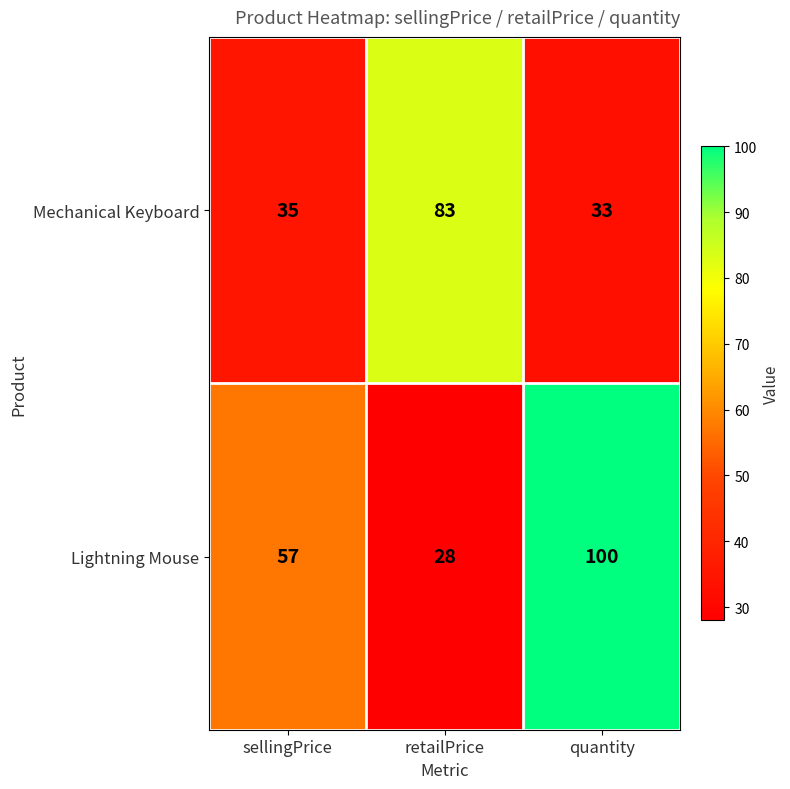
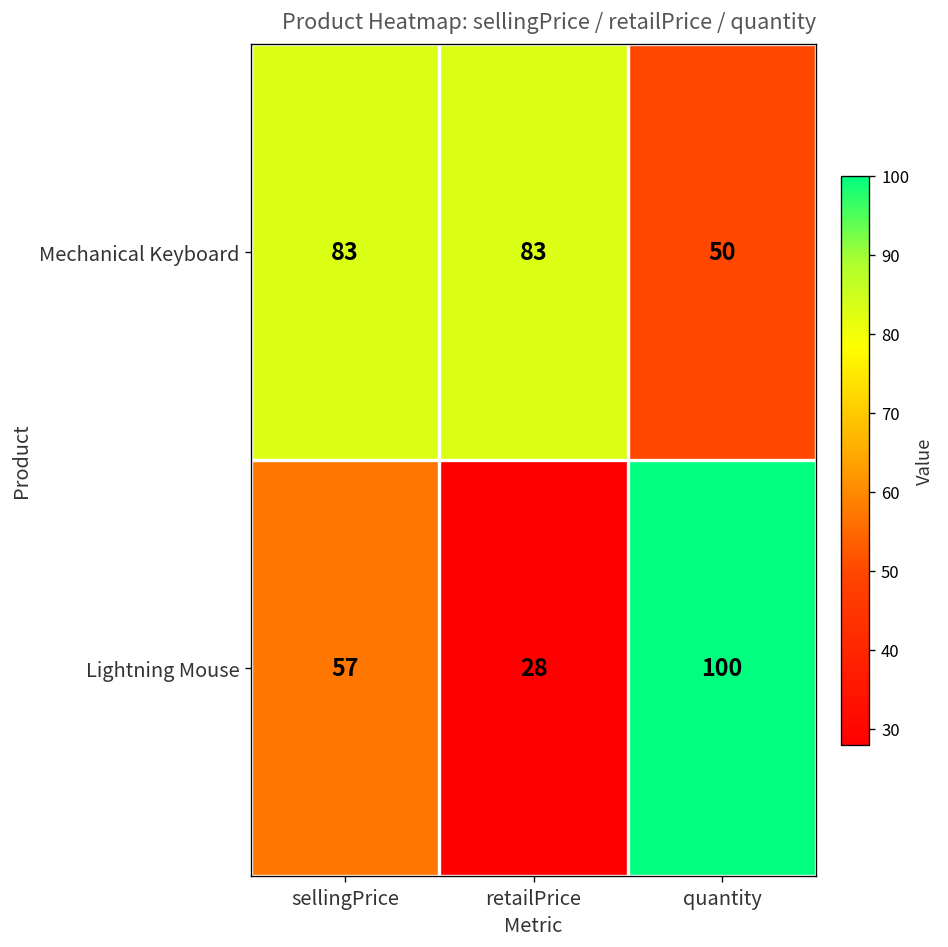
Mechanical Keyboard, sellingPrice: 35 -> 83
Mechanical Keyboard, quantity: 33 -> 50
